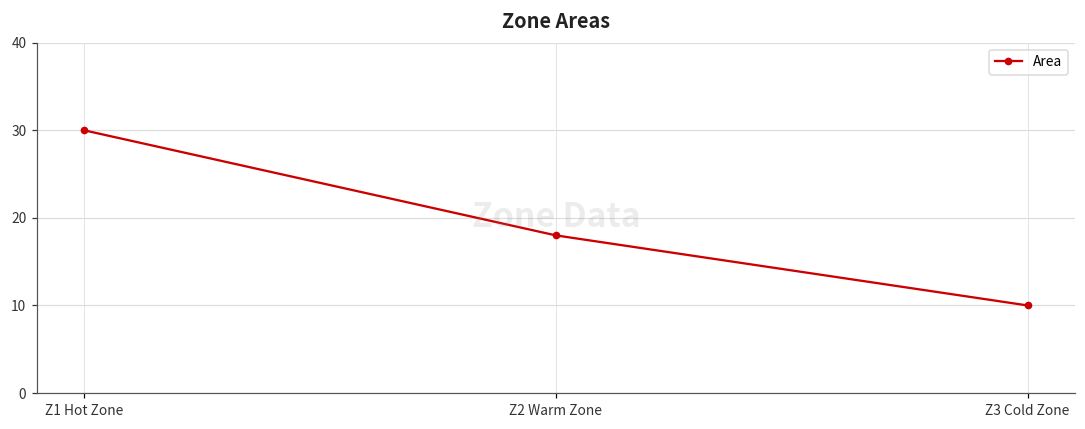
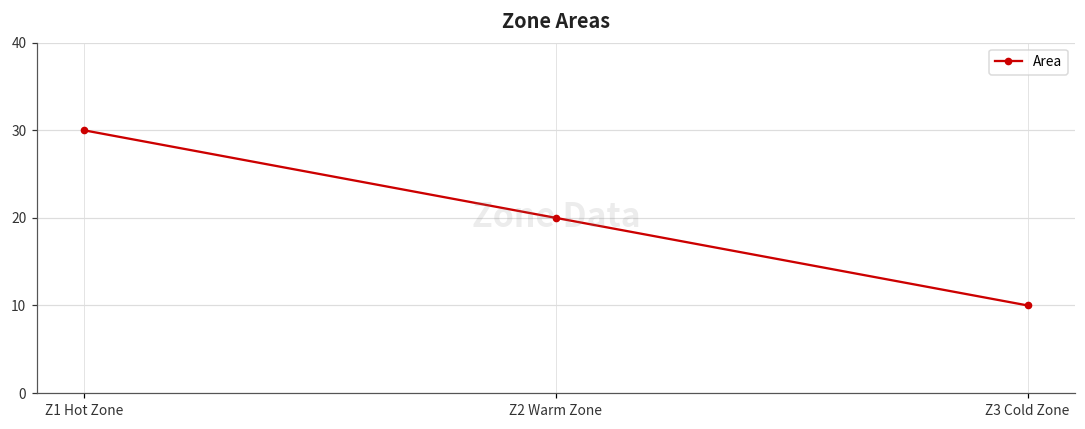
Z2 Warm Zone: 18 -> 20
